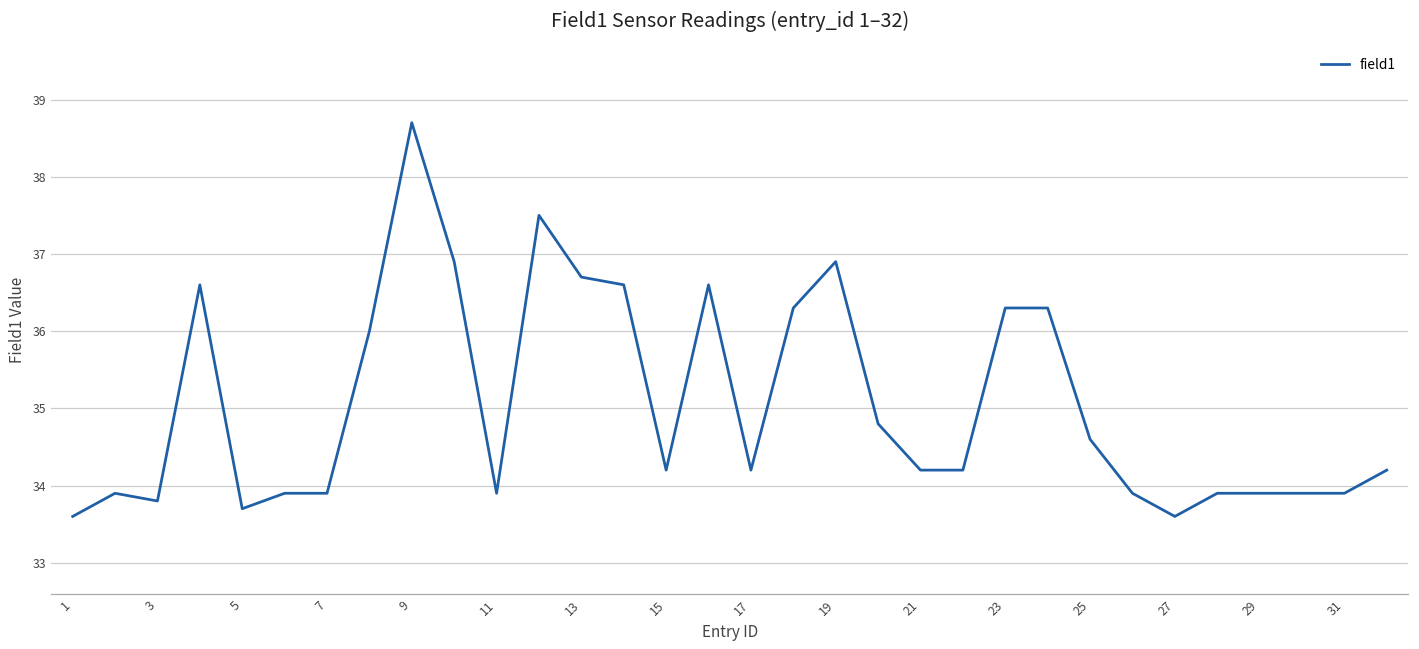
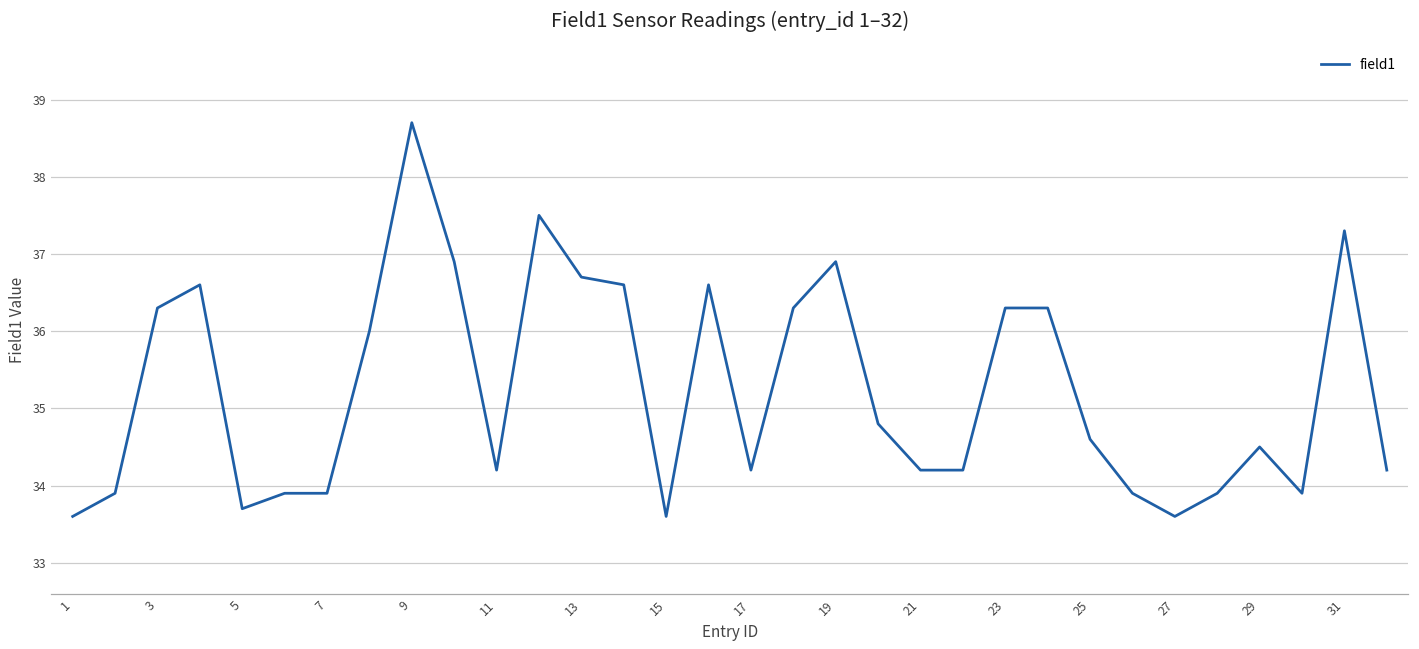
3: 33.8 -> 36.3
11: 33.9 -> 34.2
15: 34.2 -> 33.6
29: 33.9 -> 34.5
31: 33.9 -> 37.3
